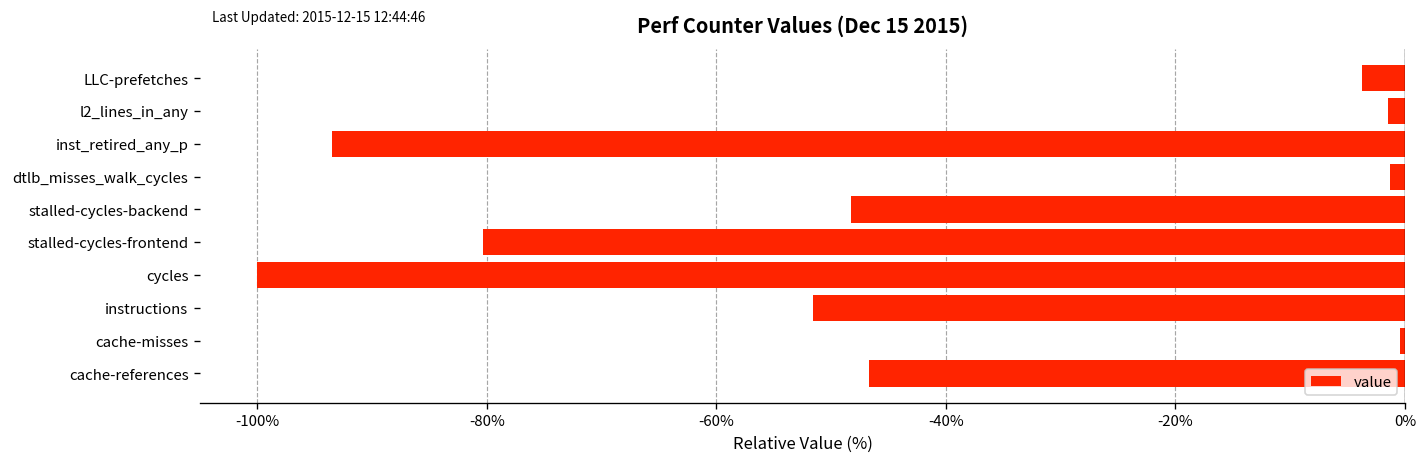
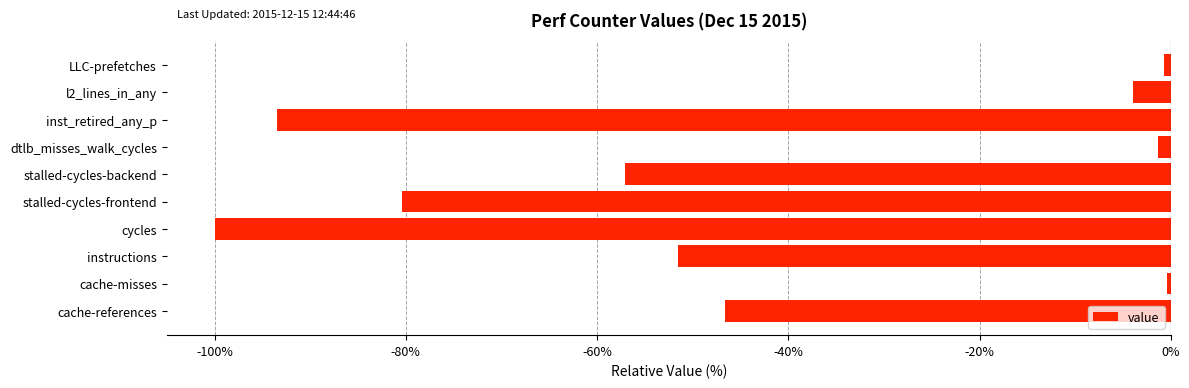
LLC-prefetches: -4% -> -1%
l2_lines_in_any: -1% -> -4%
stalled-cycles-backend: -48% -> -57%
